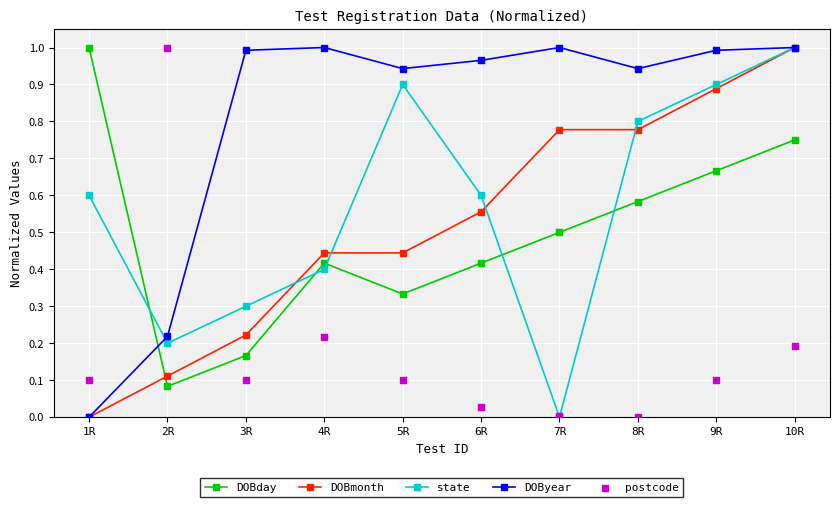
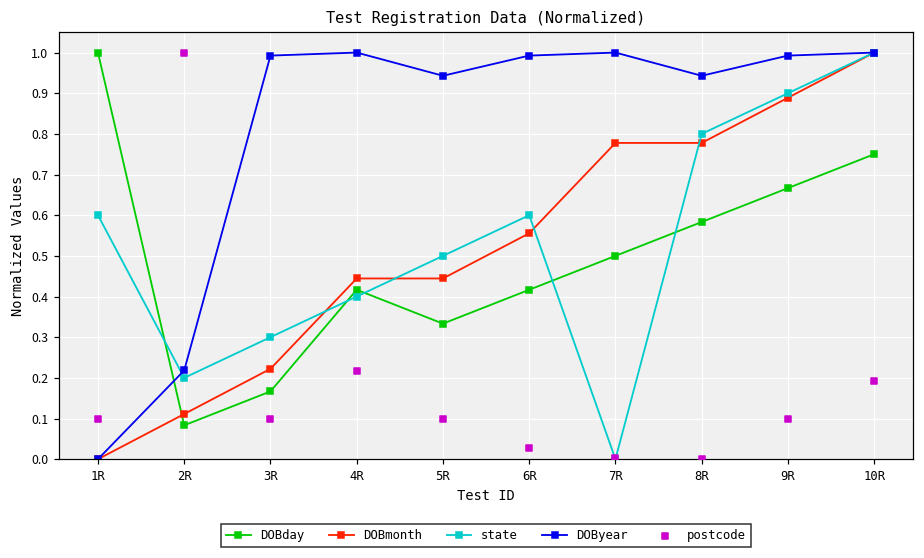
state, 5R: 0.90 -> 0.50
DOByear, 6R: 0.97 -> 0.99
